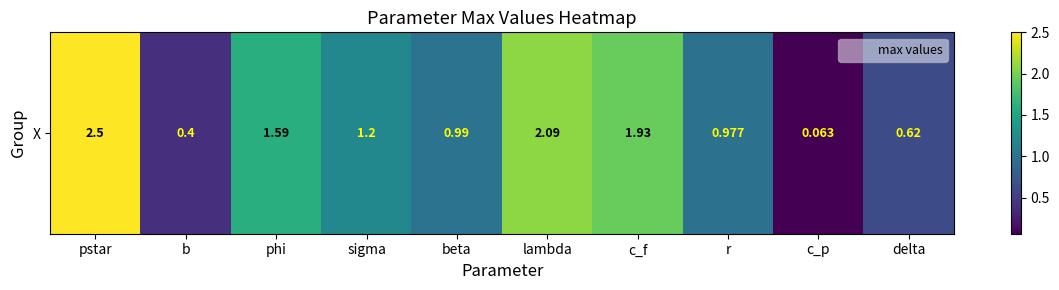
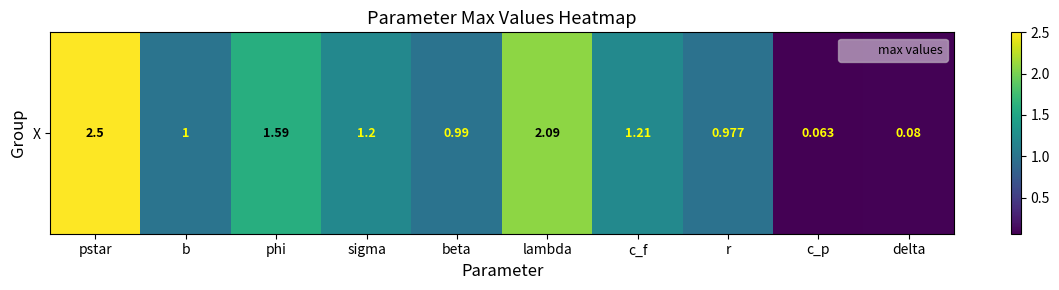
X, b: 0.4 -> 1
X, c_f: 1.93 -> 1.21
X, delta: 0.62 -> 0.08
